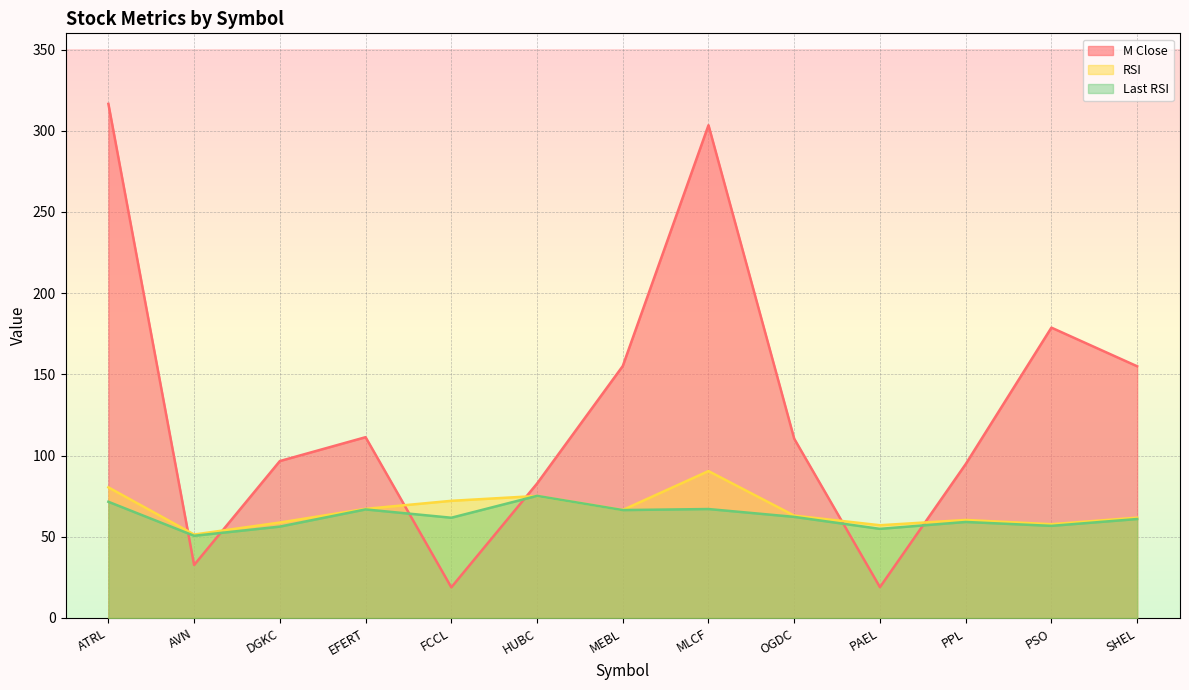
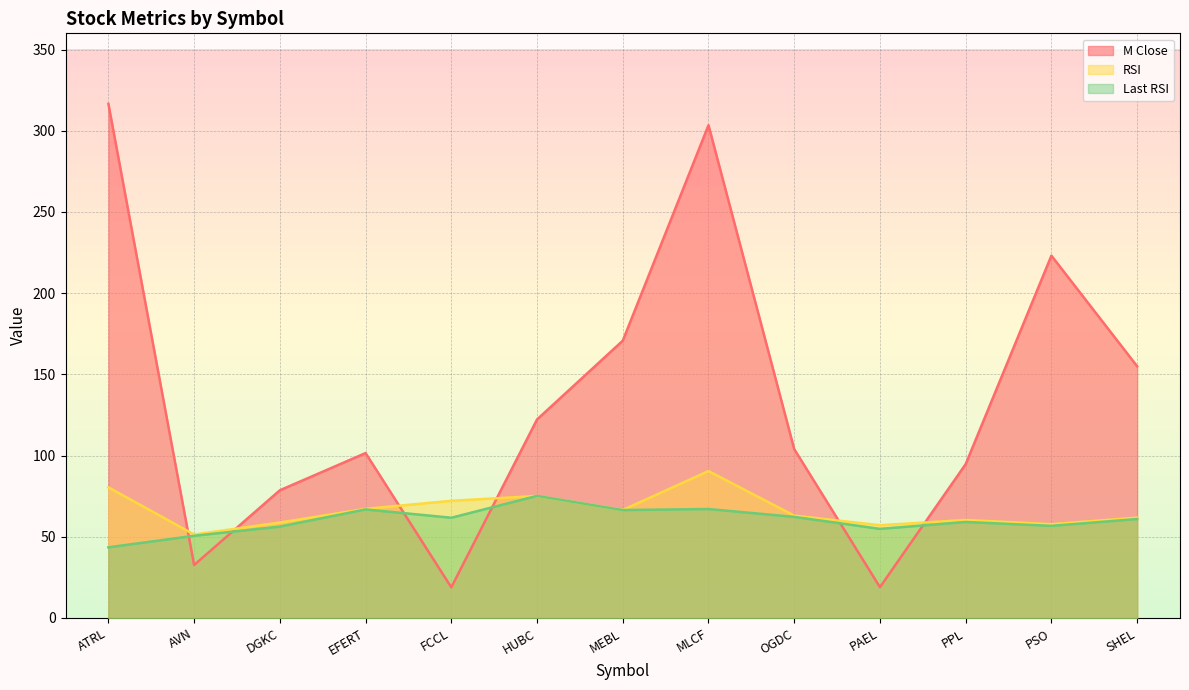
Last RSI, ATRL: 72 -> 43
M Close, DGKC: 97 -> 79
M Close, EFERT: 111 -> 102
M Close, HUBC: 83 -> 122
M Close, MEBL: 155 -> 171
M Close, OGDC: 110 -> 104
M Close, PSO: 179 -> 223
